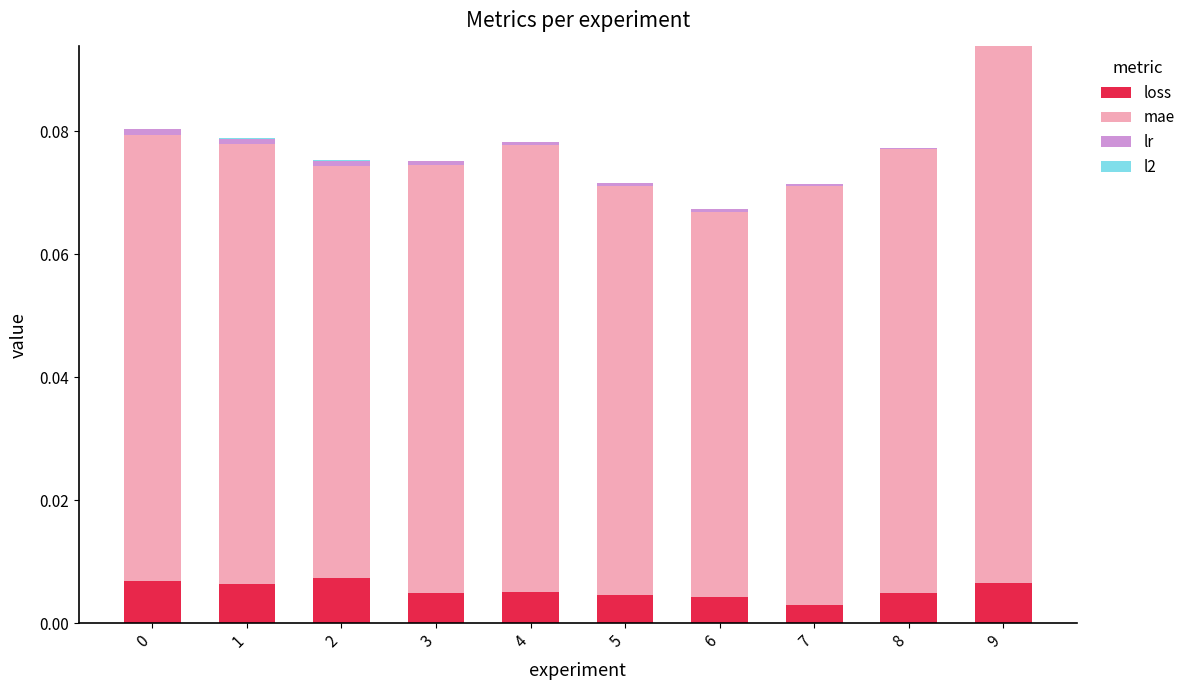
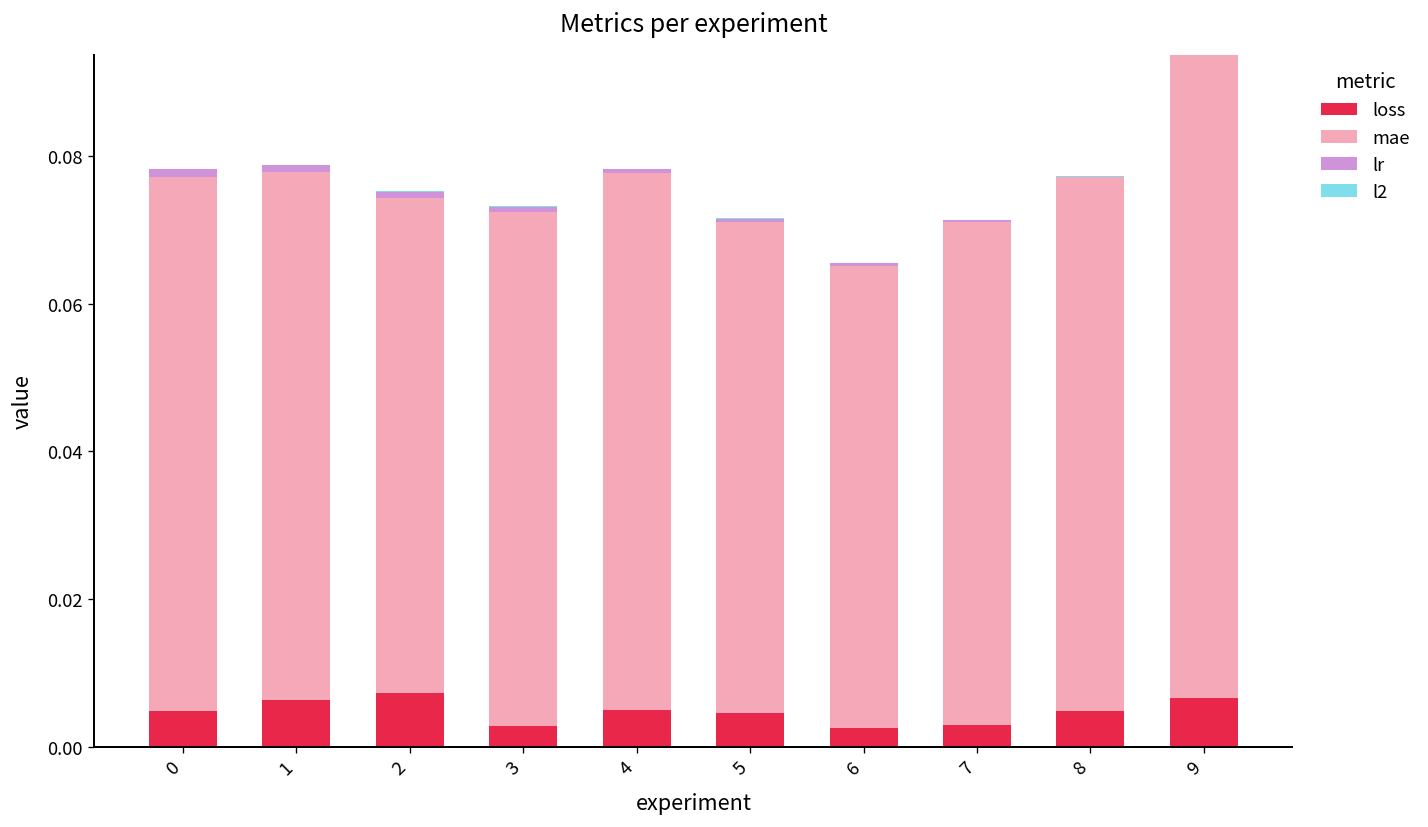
loss, 0: 0.007 -> 0.005
loss, 3: 0.005 -> 0.003
loss, 6: 0.004 -> 0.003
